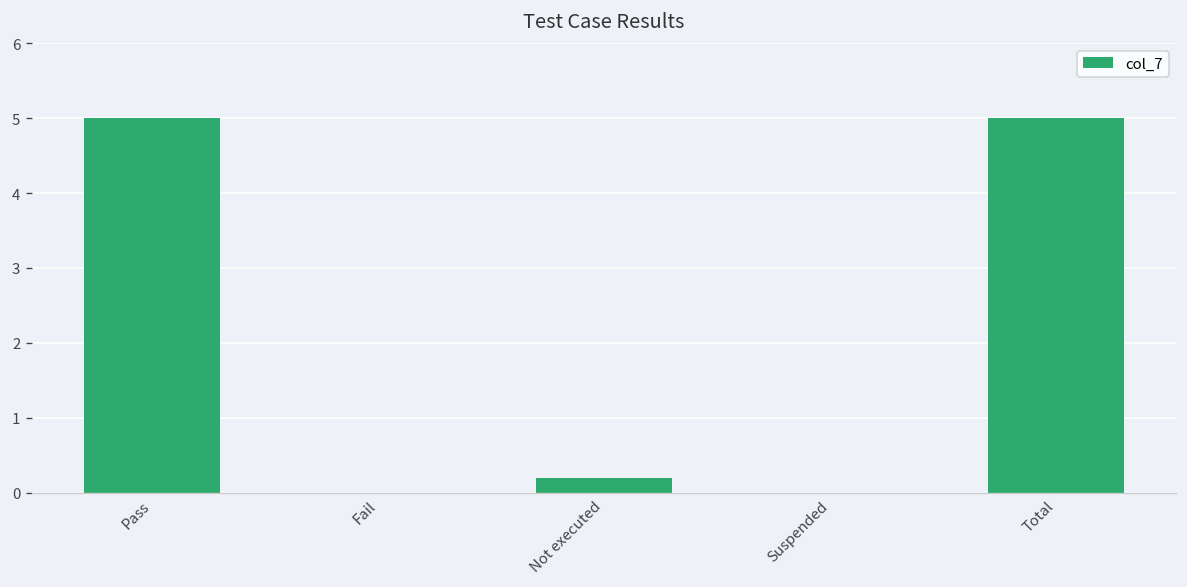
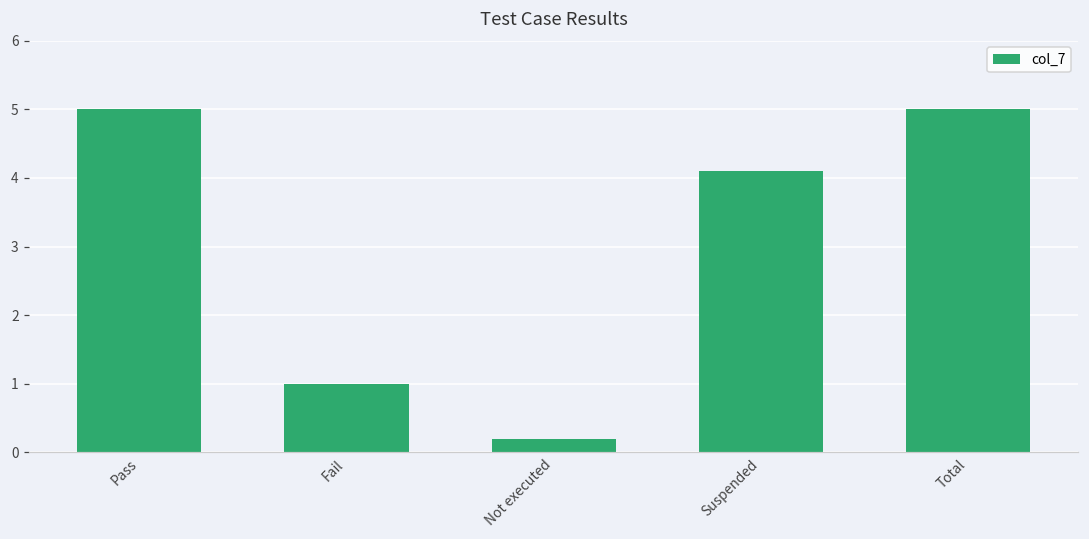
Fail: 0 -> 1
Suspended: 0.0 -> 4.1
